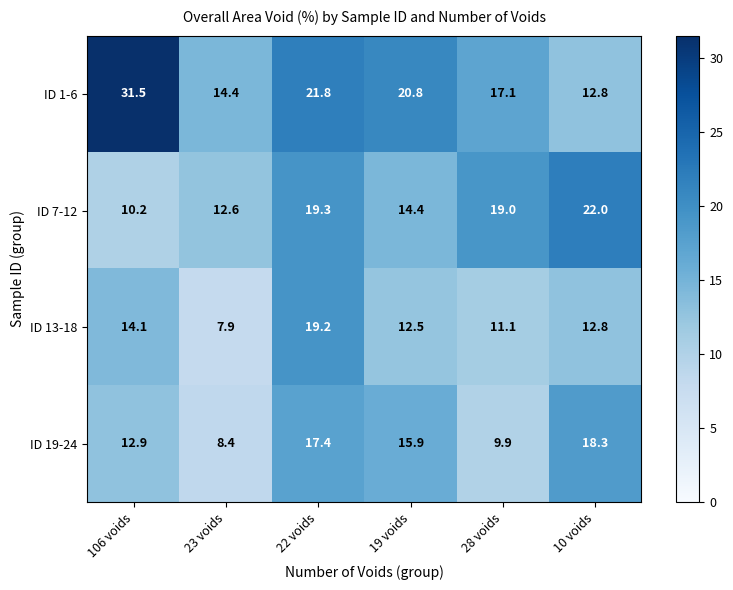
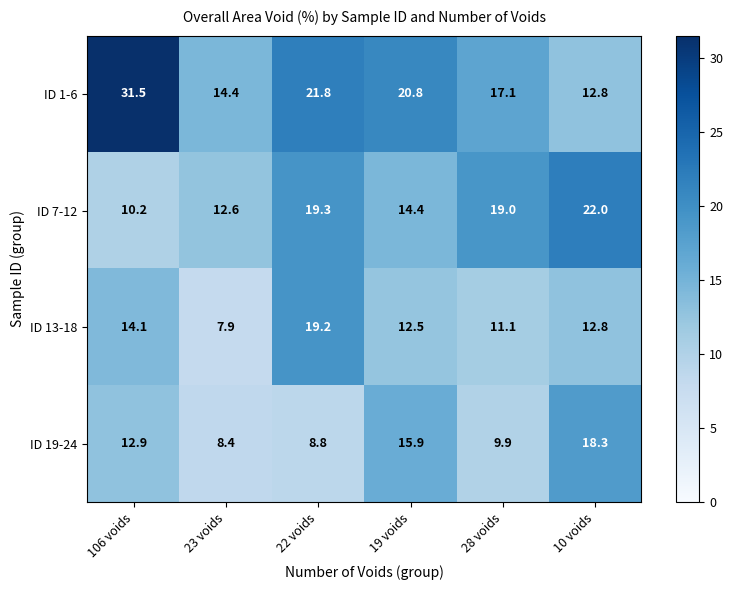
ID 19-24, 22 voids: 17.4 -> 8.8
